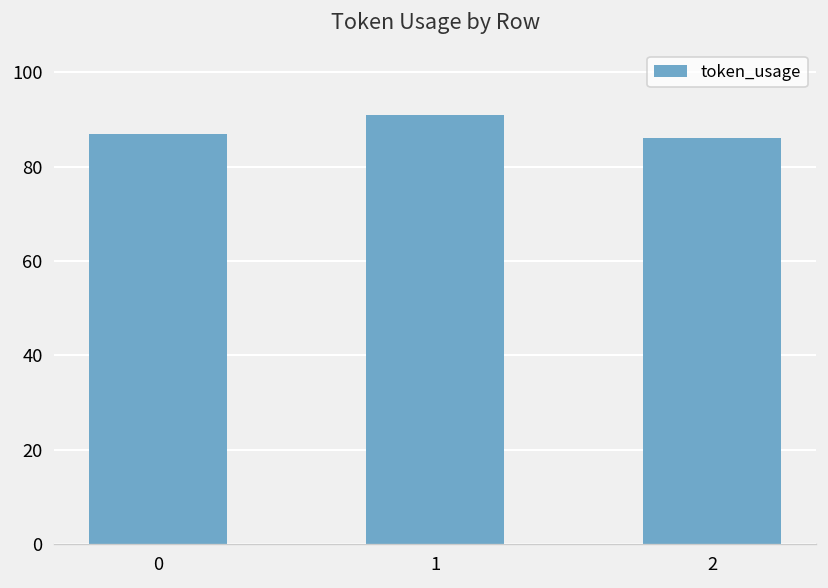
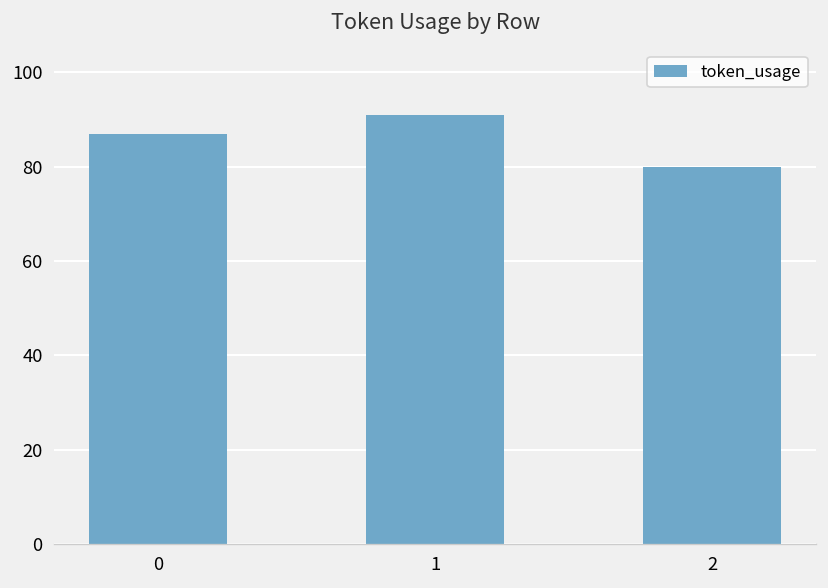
2: 86 -> 80
